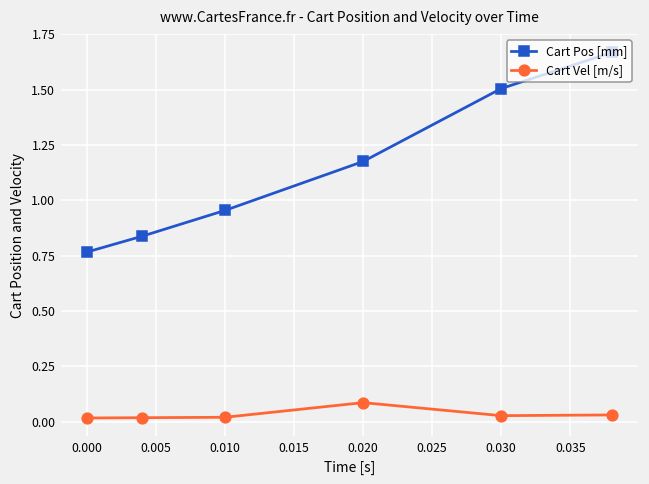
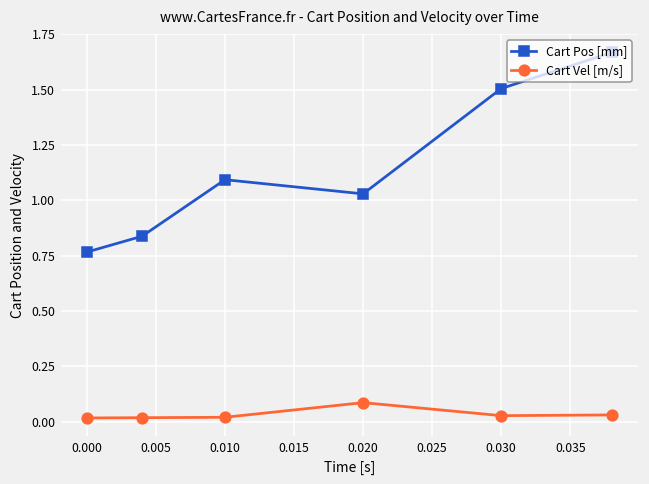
Cart Pos [mm], 0.010: 0.95 -> 1.09
Cart Pos [mm], 0.020: 1.18 -> 1.03
